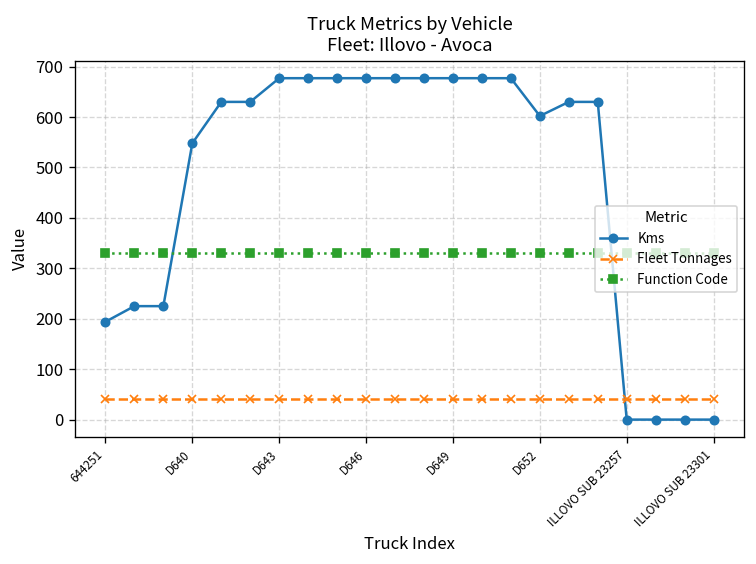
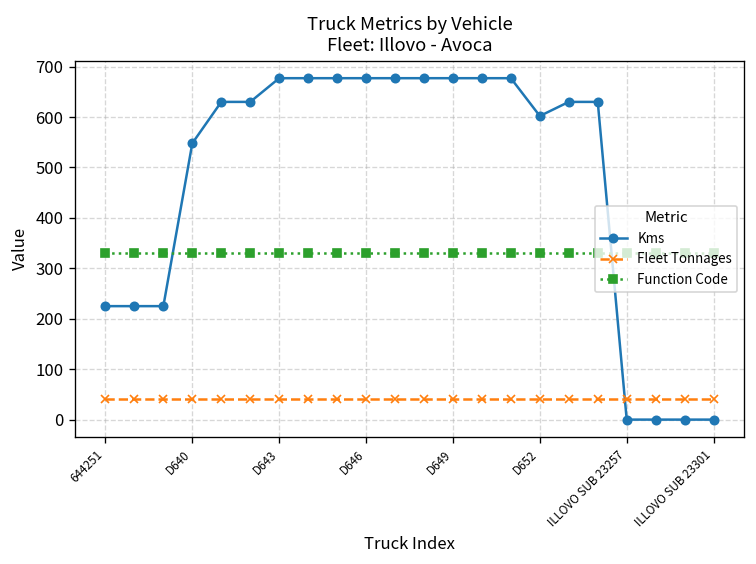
Kms, 644251: 190 -> 230
